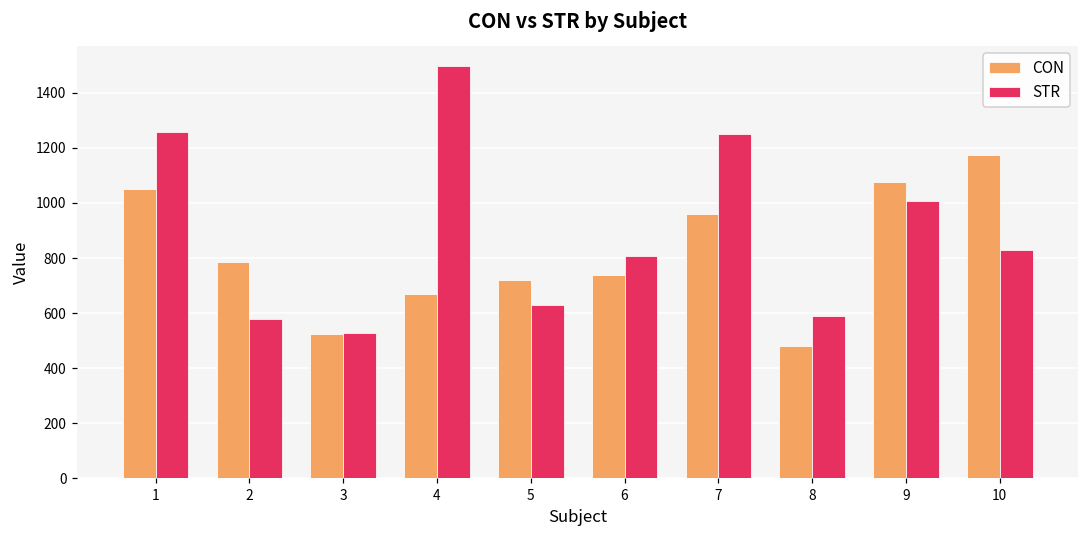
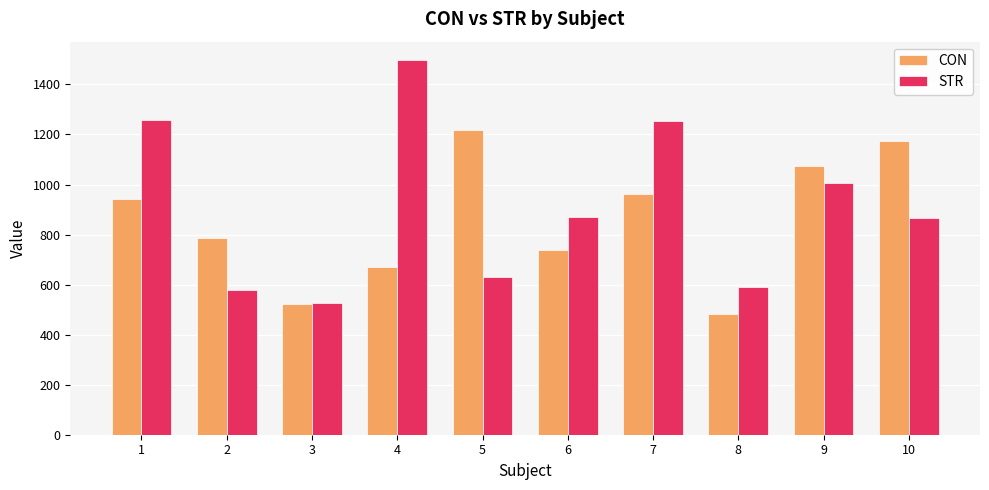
CON, 1: 1050 -> 940
CON, 5: 720 -> 1220
STR, 6: 810 -> 870
STR, 10: 830 -> 870
